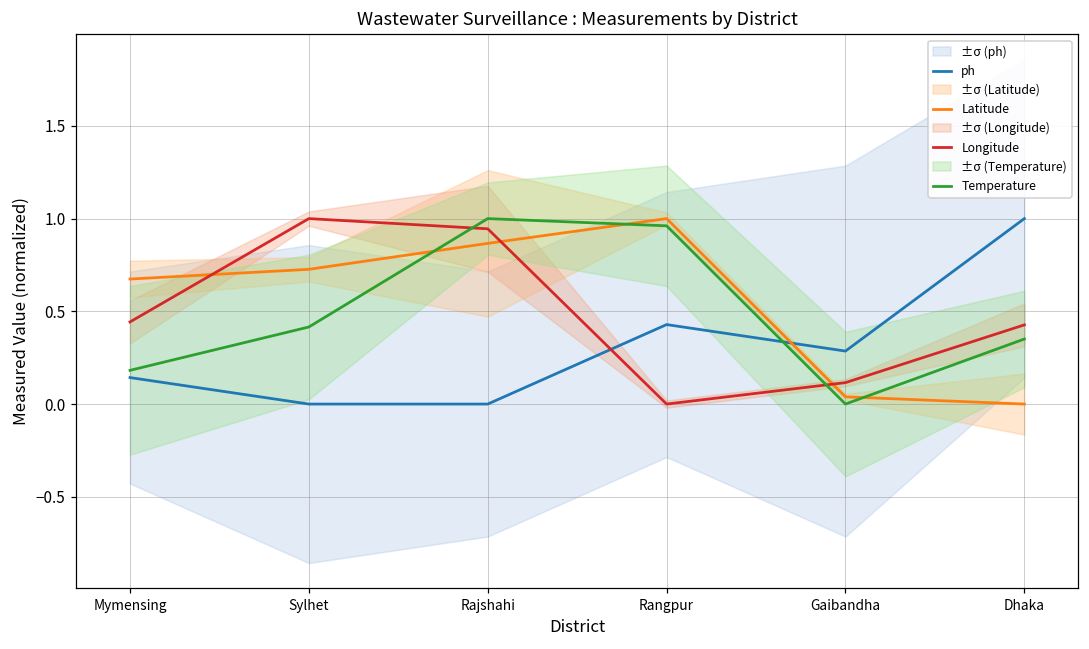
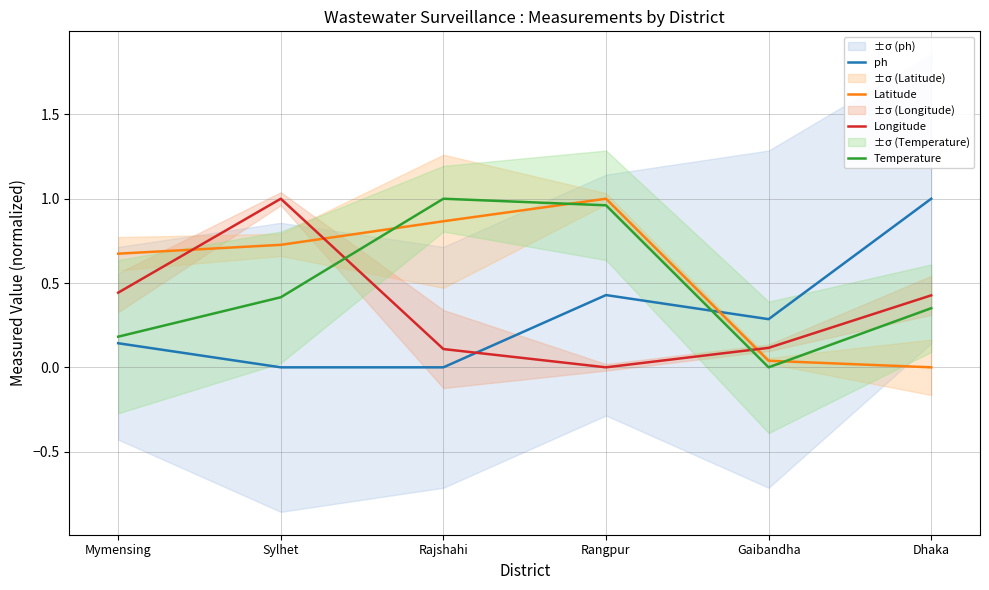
Longitude, Rajshahi: 0.94 -> 0.11
